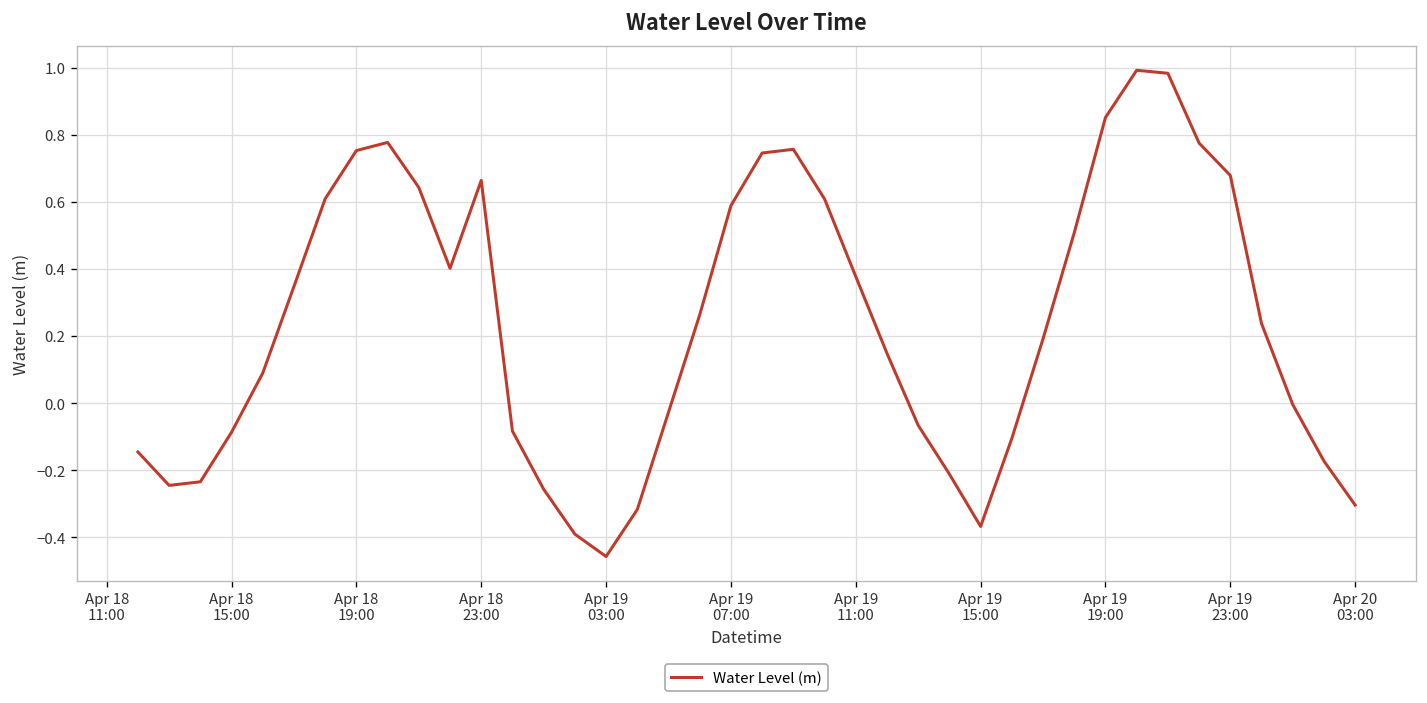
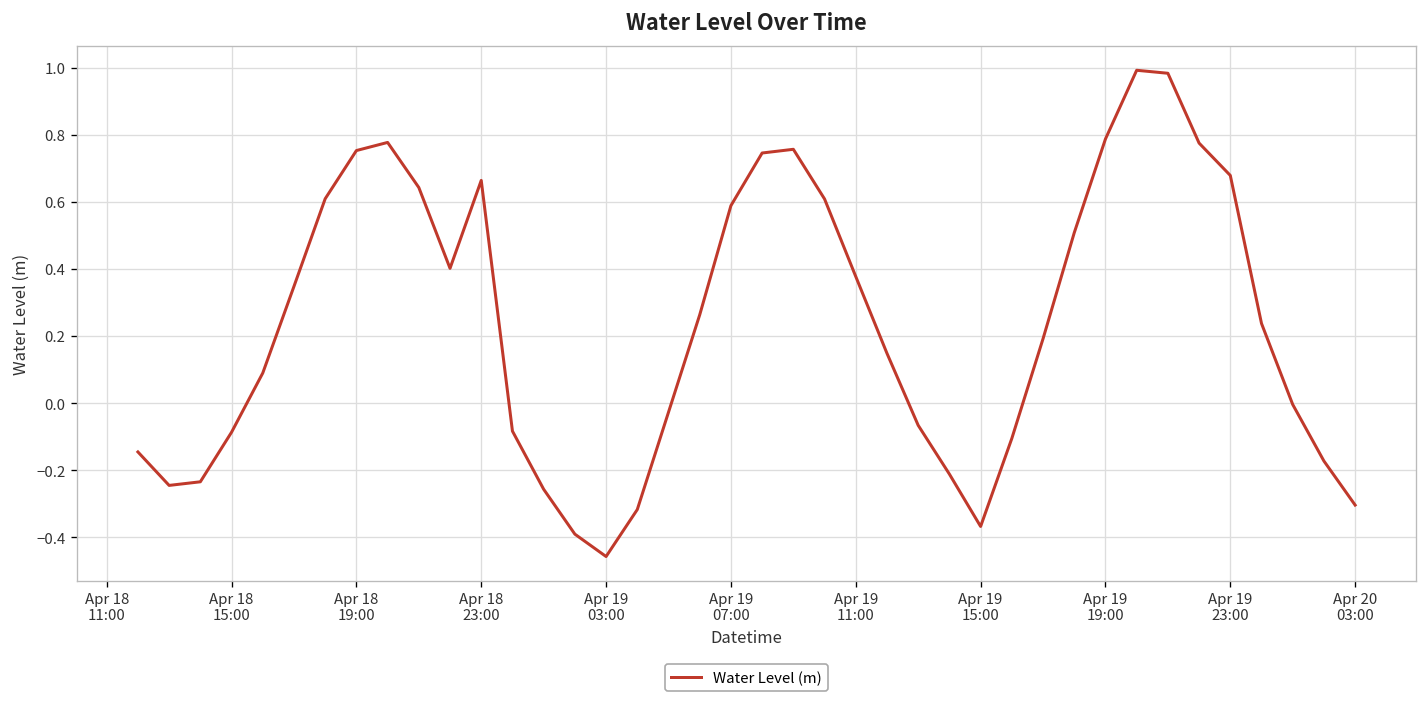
Apr 19 19:00: 0.85 -> 0.79
